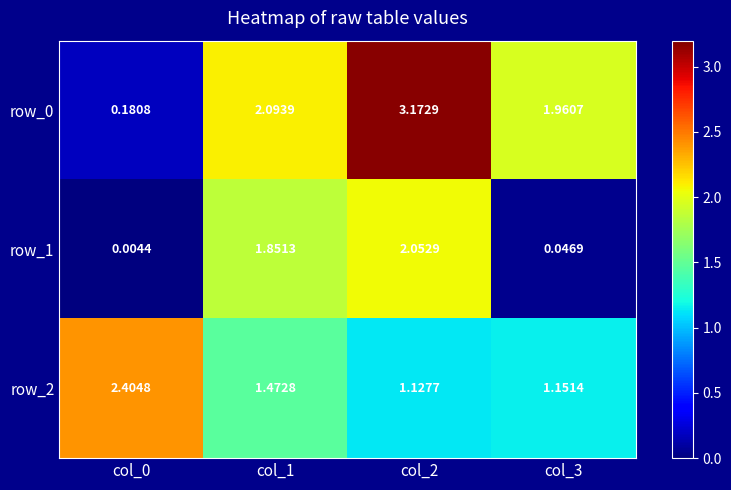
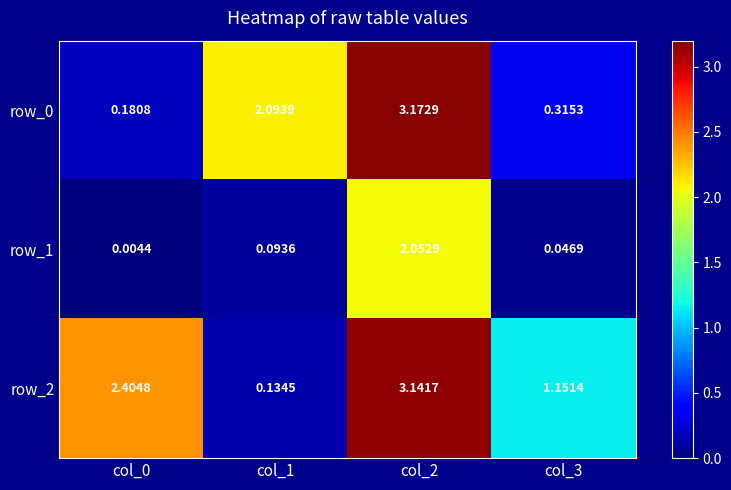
row_0, col_3: 1.9607 -> 0.3153
row_1, col_1: 1.8513 -> 0.0936
row_2, col_1: 1.4728 -> 0.1345
row_2, col_2: 1.1277 -> 3.1417
